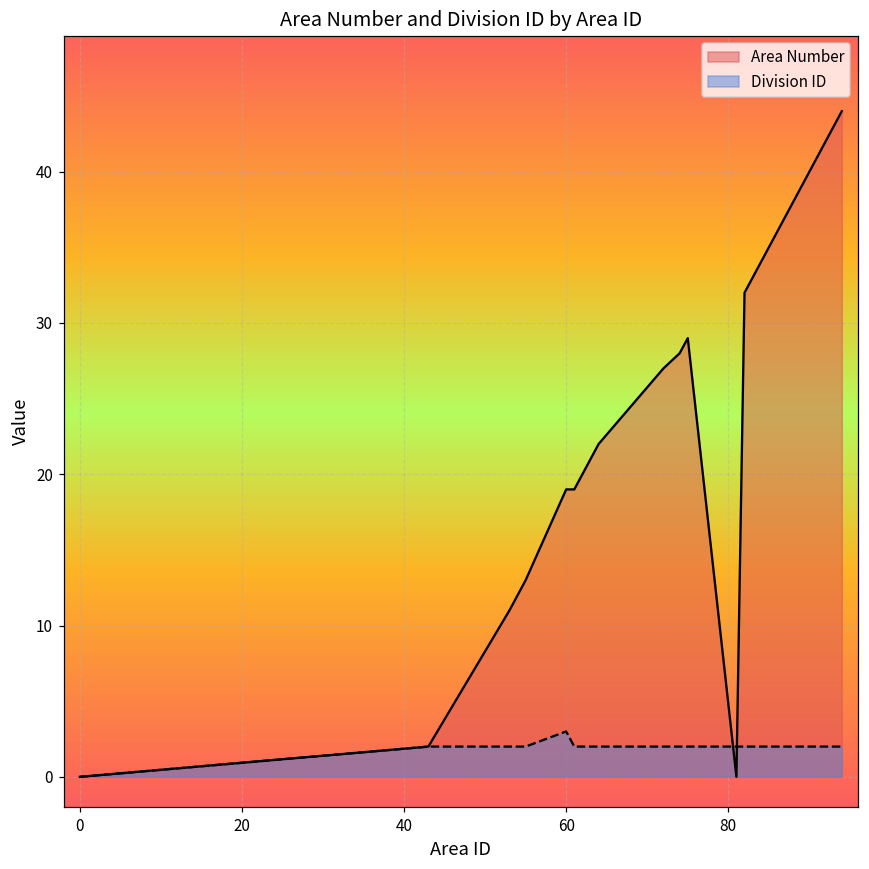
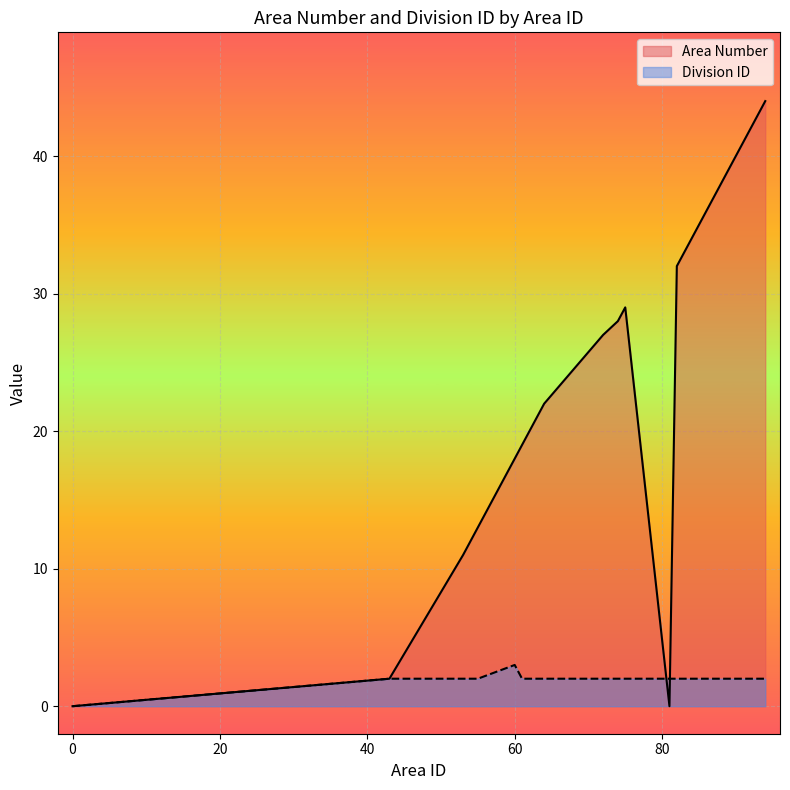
Area Number, 60: 19 -> 18
